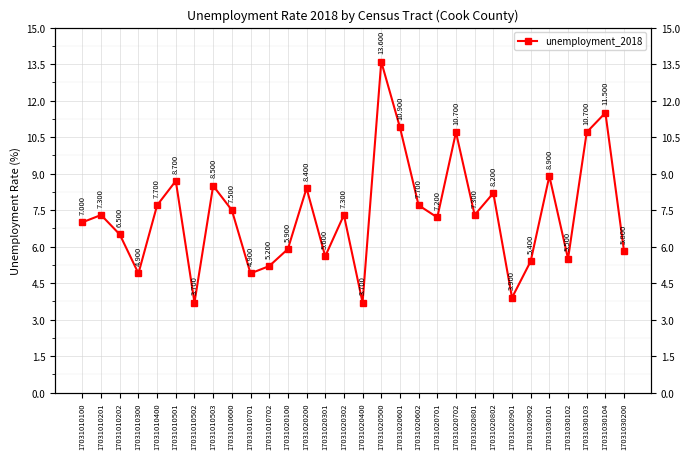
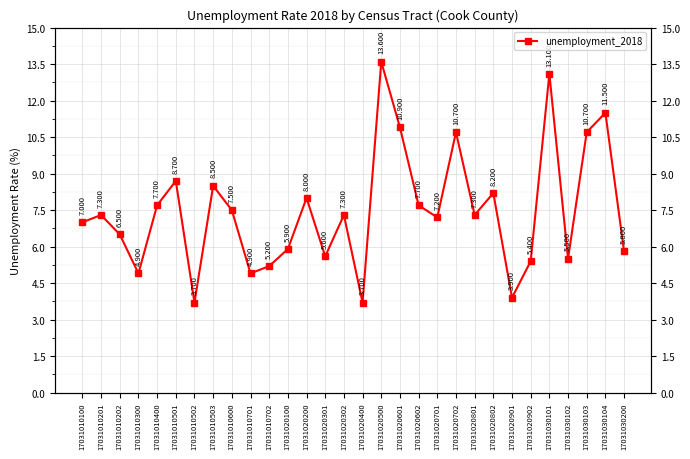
17031020200: 8.400 -> 8.000
17031030101: 8.9 -> 13.1
